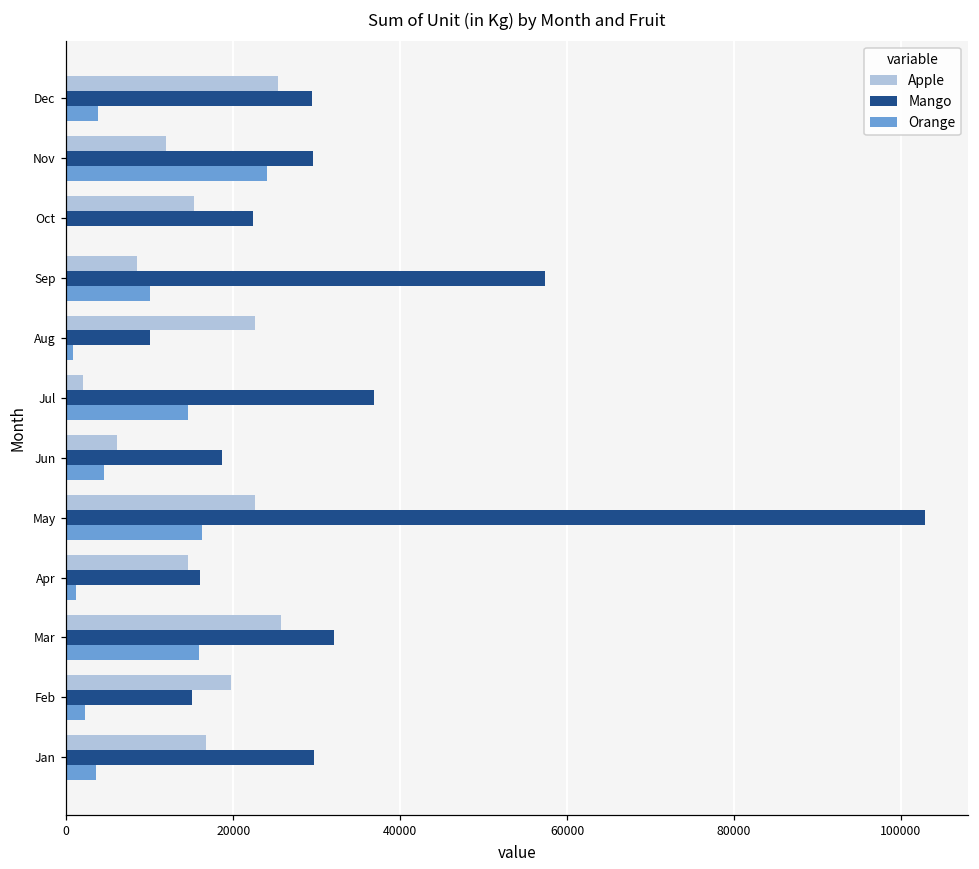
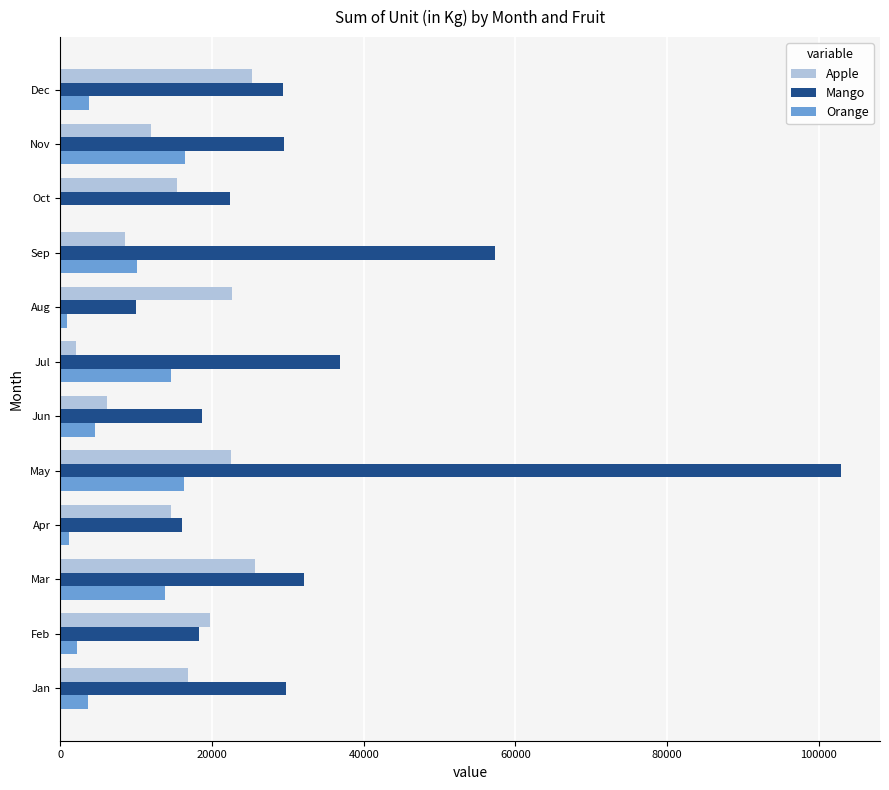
Orange, Nov: 24000 -> 16000
Orange, Mar: 16000 -> 14000
Mango, Feb: 15000 -> 18000
